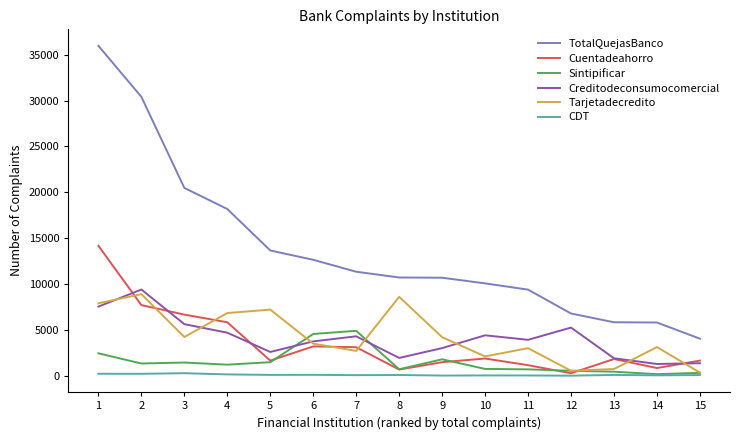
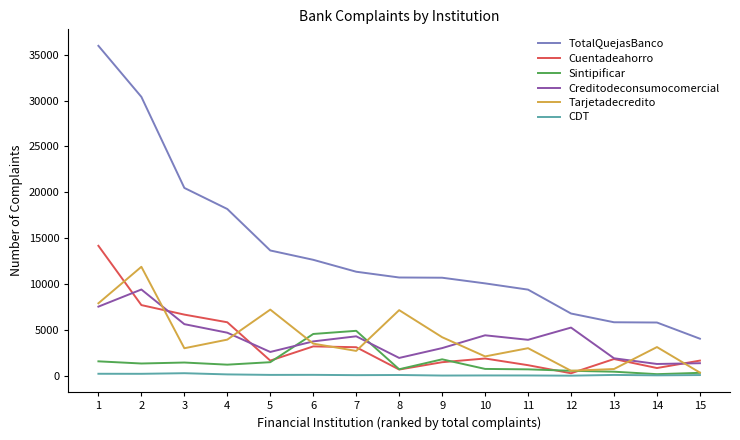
Sintipificar, 1: 2400 -> 1600
Tarjetadecredito, 2: 9000 -> 12000
Tarjetadecredito, 3: 4000 -> 3000
Tarjetadecredito, 4: 7000 -> 4000
Tarjetadecredito, 8: 9000 -> 7000
